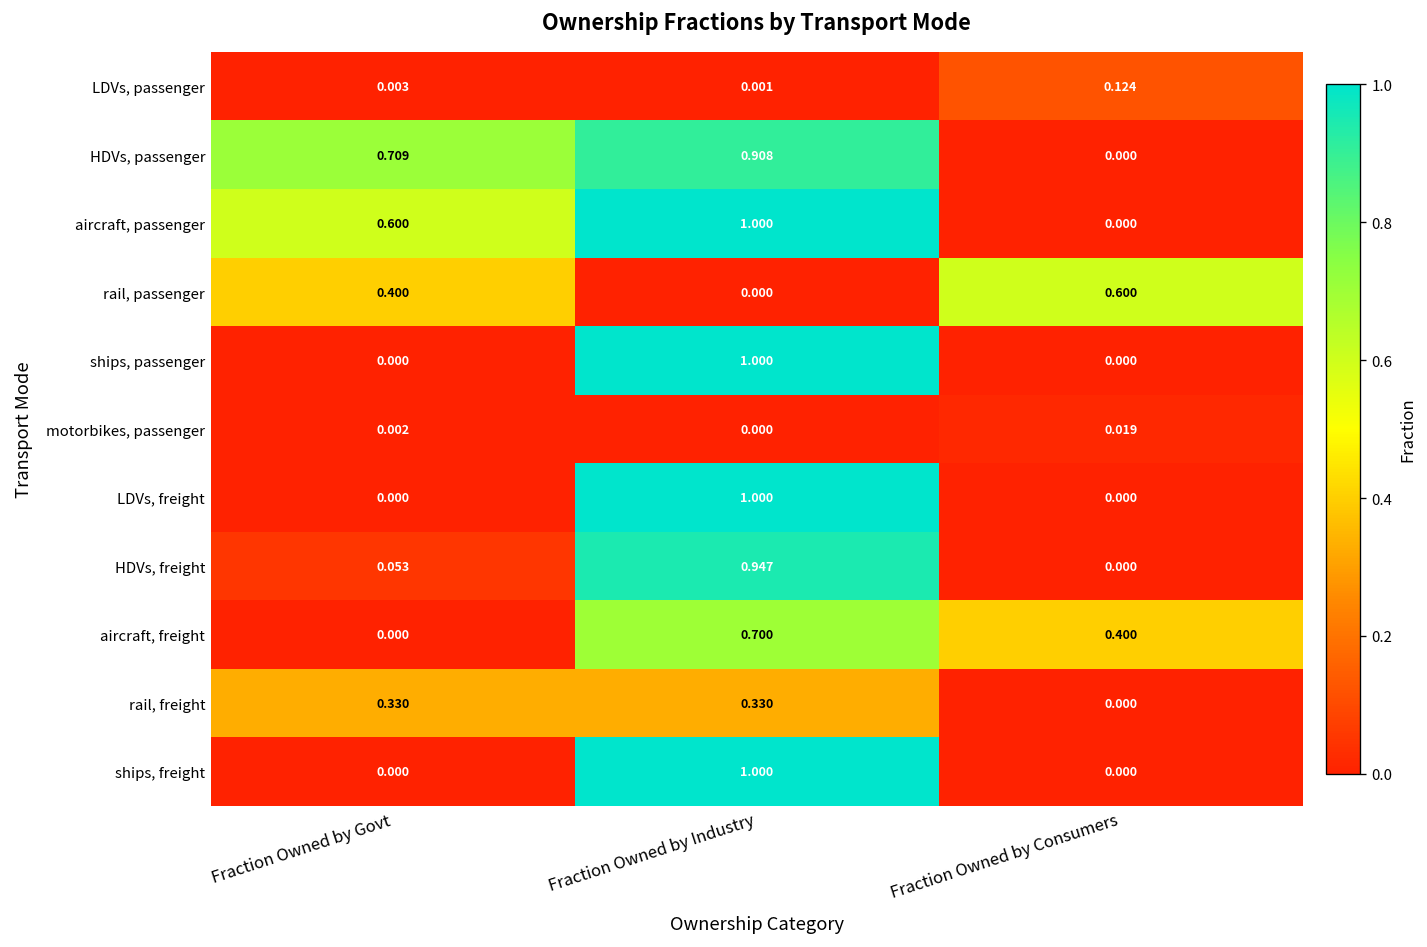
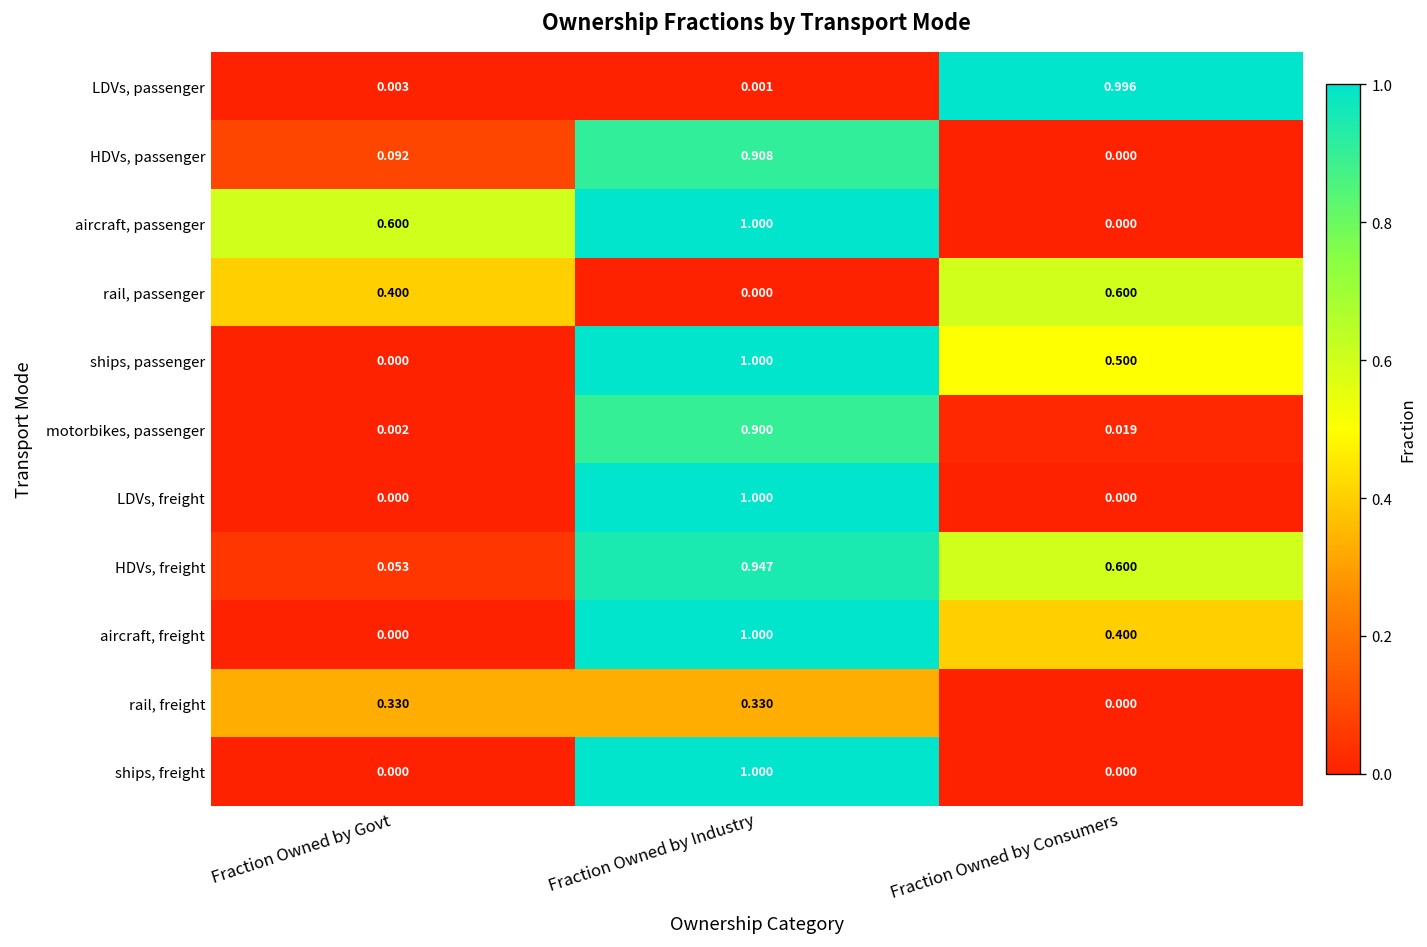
LDVs, passenger, Fraction Owned by Consumers: 0.124 -> 0.996
HDVs, passenger, Fraction Owned by Govt: 0.709 -> 0.092
ships, passenger, Fraction Owned by Consumers: 0.000 -> 0.500
motorbikes, passenger, Fraction Owned by Industry: 0.000 -> 0.900
HDVs, freight, Fraction Owned by Consumers: 0.000 -> 0.600
aircraft, freight, Fraction Owned by Industry: 0.700 -> 1.000
